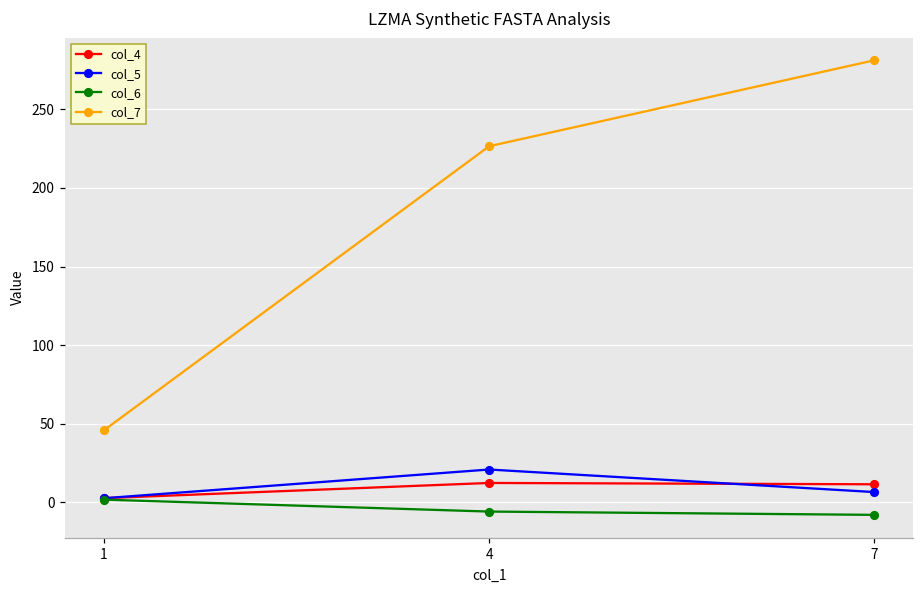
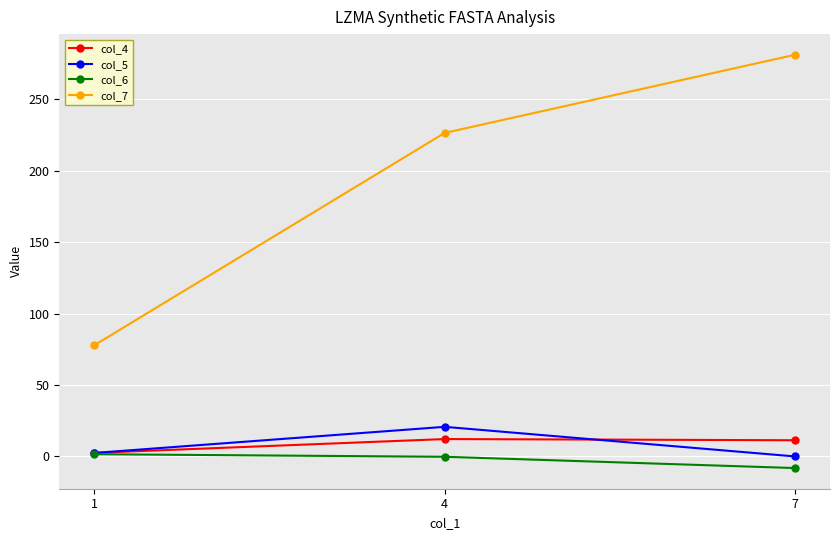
col_7, 1: 46 -> 78
col_6, 4: -6 -> 0
col_5, 7: 6 -> 0
